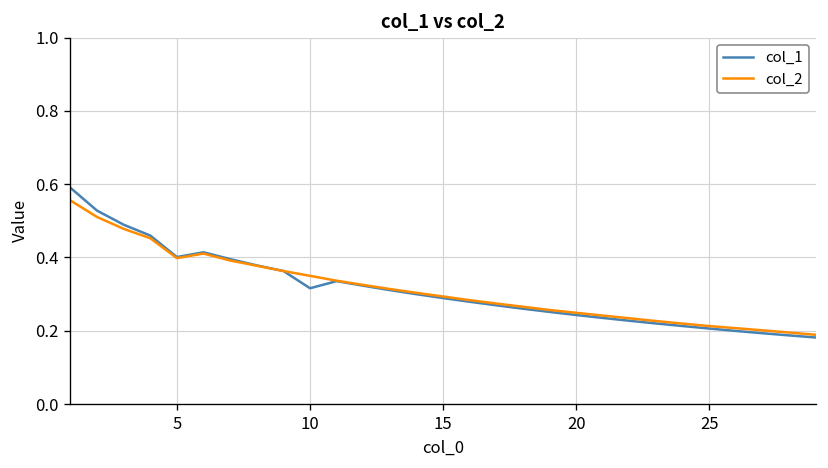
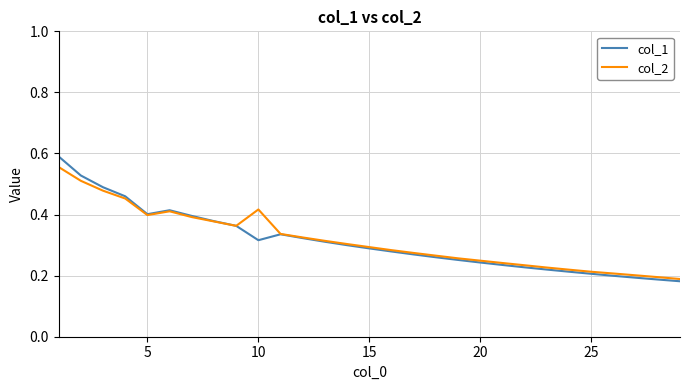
col_2, 10: 0.35 -> 0.42
